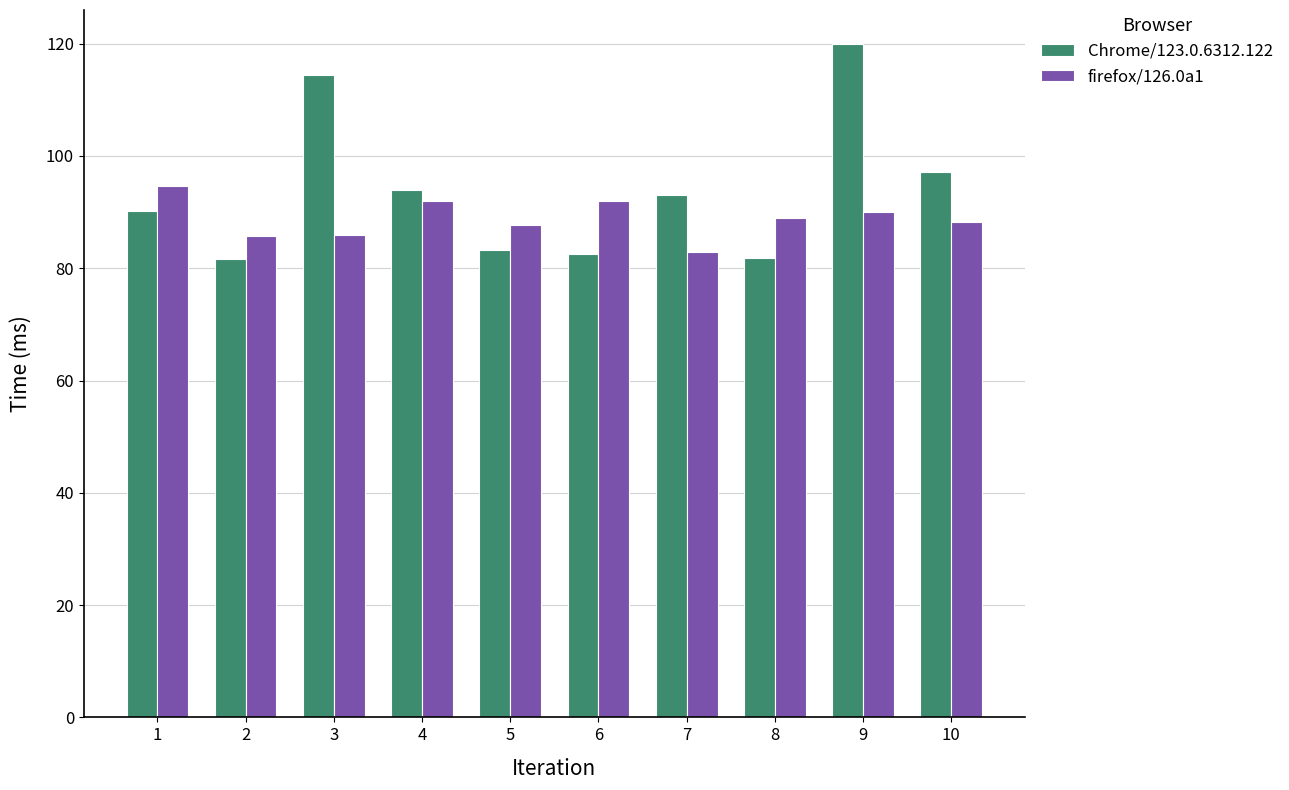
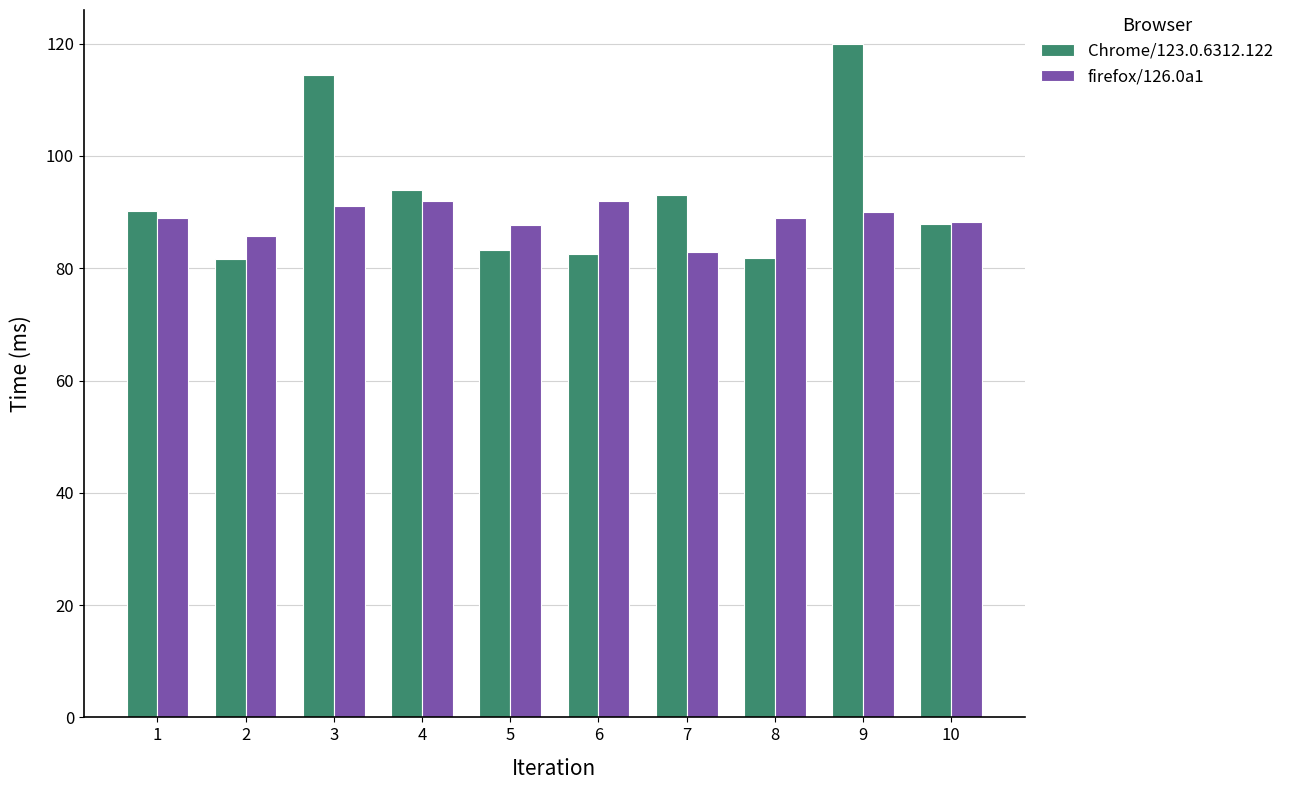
firefox/126.0a1, 1: 95 -> 89
firefox/126.0a1, 3: 86 -> 91
Chrome/123.0.6312.122, 10: 97 -> 88
